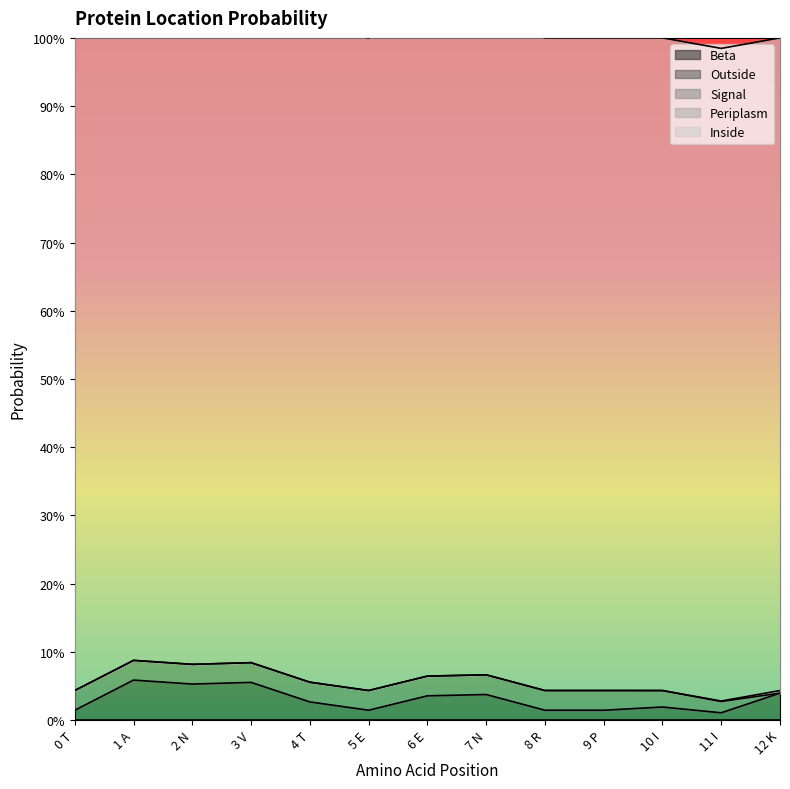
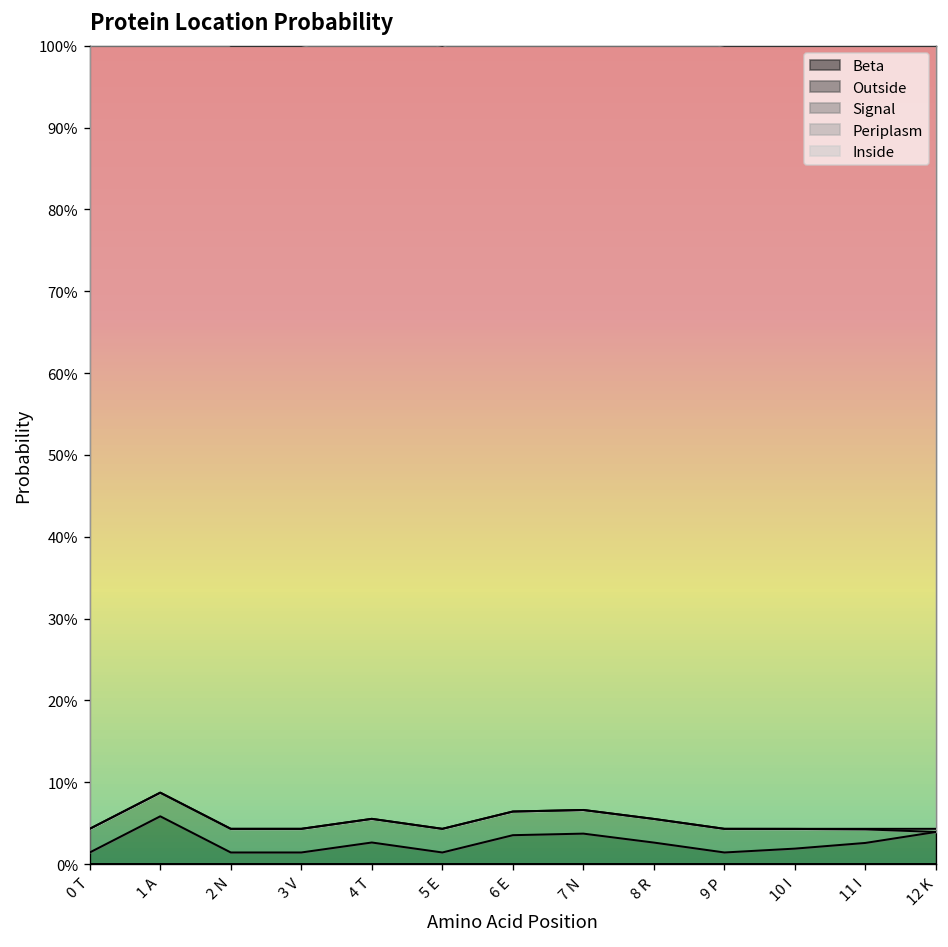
Outside, 2 N: 5% -> 1%
Outside, 3 V: 6% -> 1%
Outside, 8 R: 1% -> 3%
Outside, 11 I: 1% -> 3%
